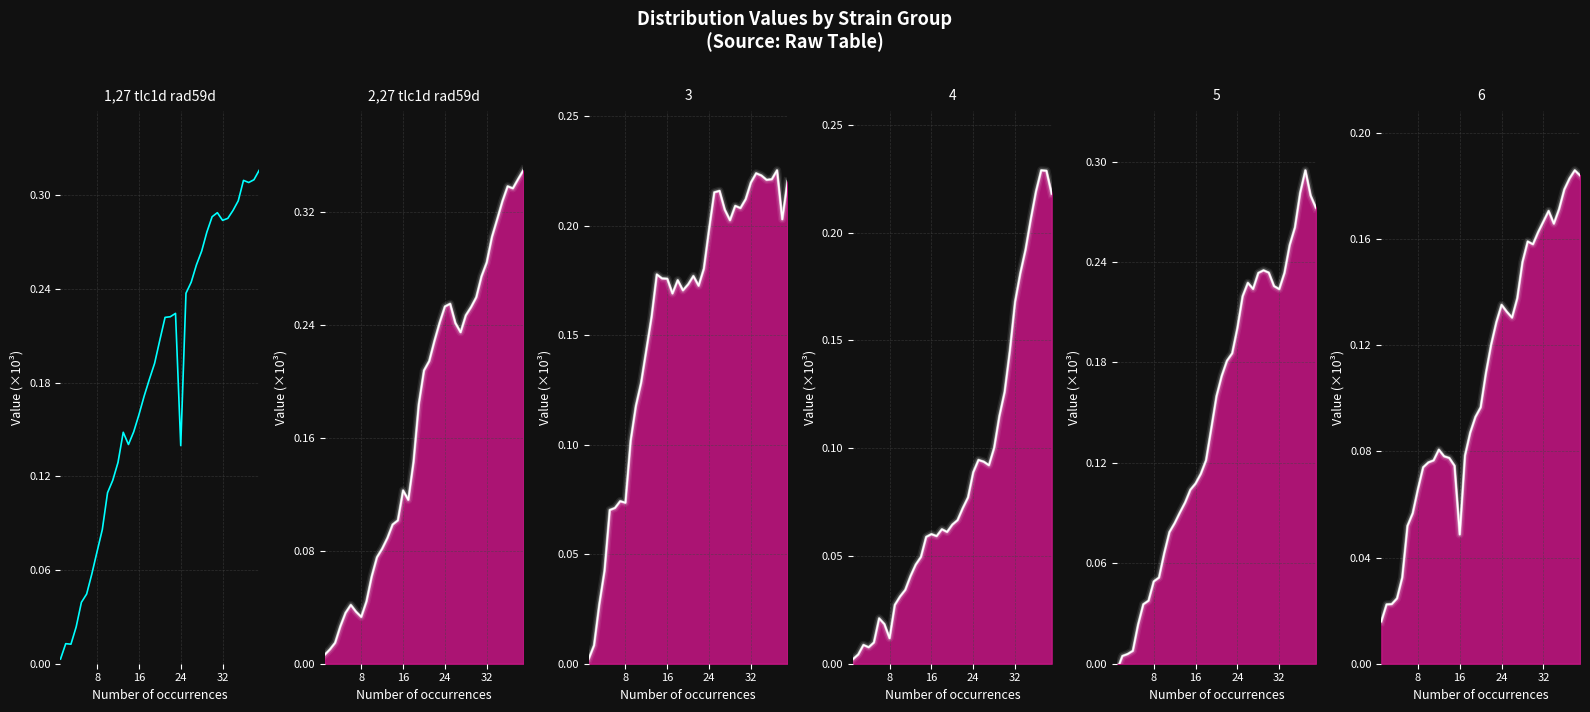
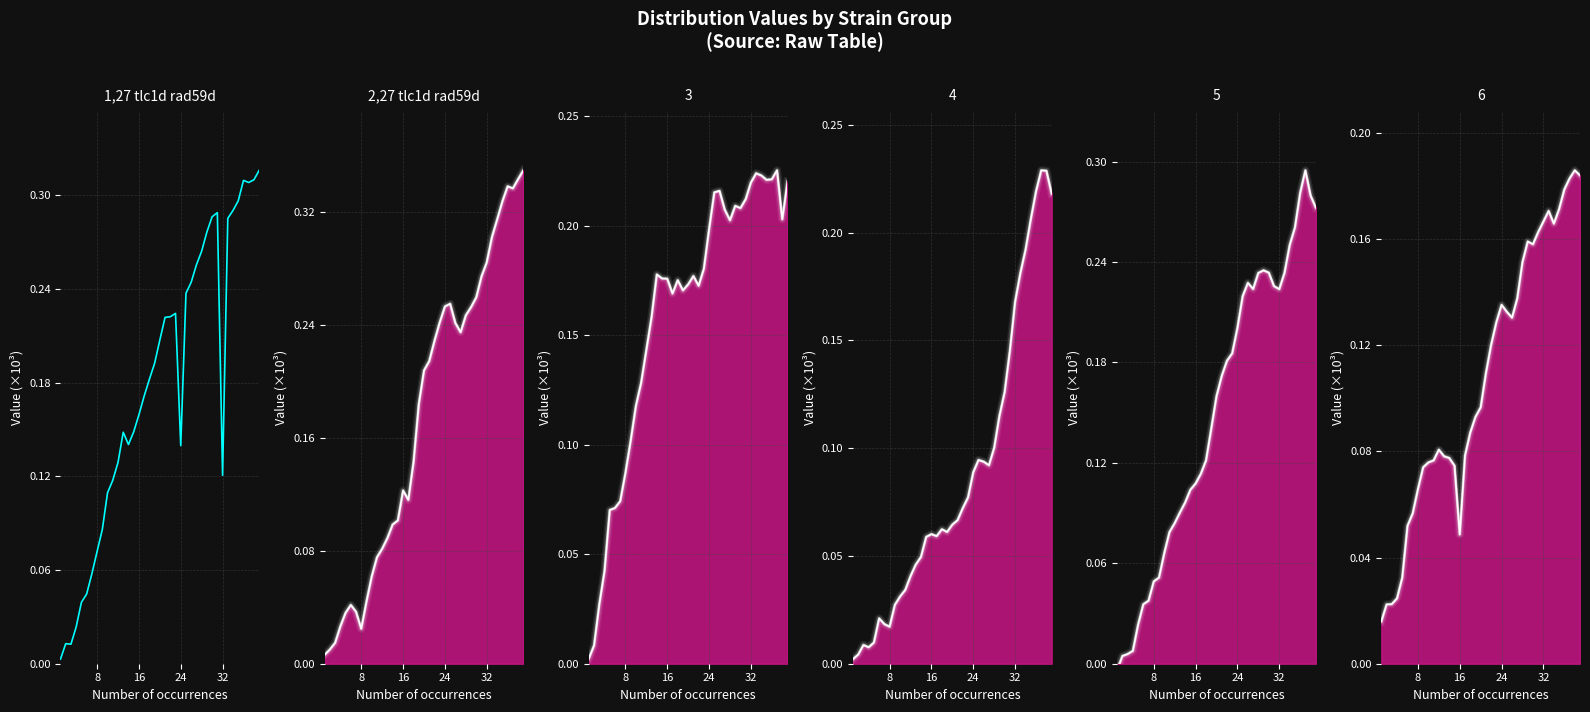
1,27 tlc1d rad59d, 32: 0.284 -> 0.121
2,27 tlc1d rad59d, 8: 0.033 -> 0.025
3, 8: 0.073 -> 0.087
4, 8: 0.012 -> 0.017
